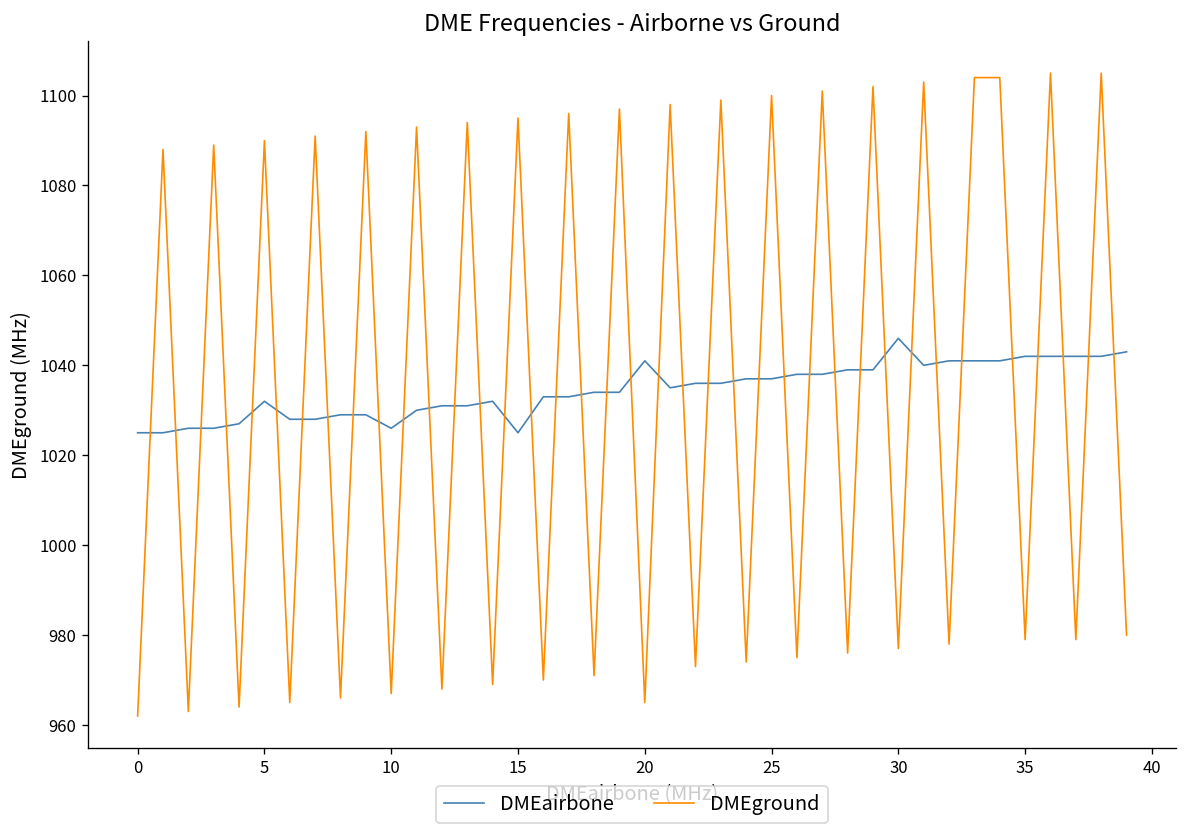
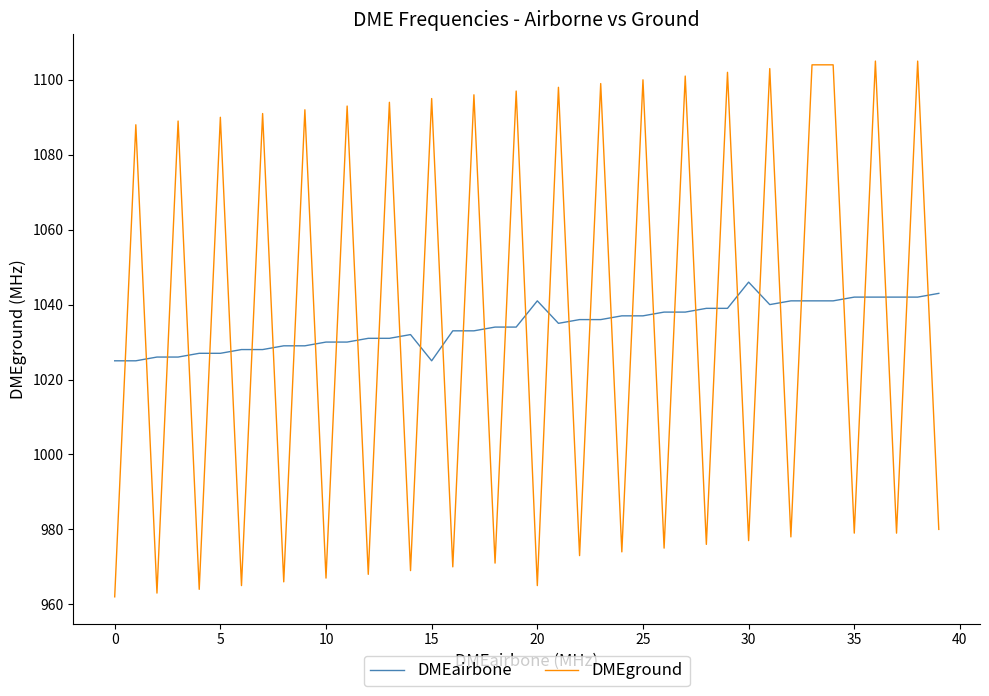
DMEairbone, 5: 1032 -> 1027
DMEairbone, 10: 1026 -> 1030
